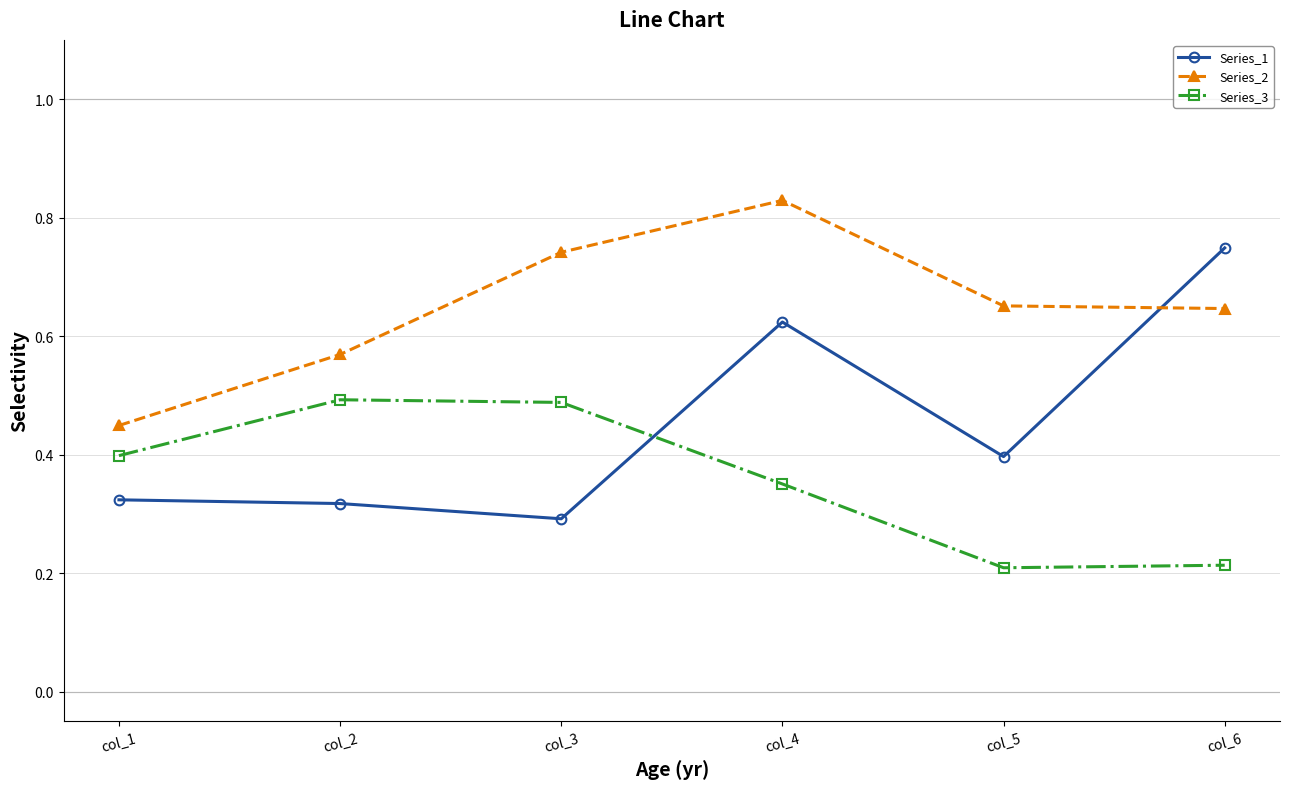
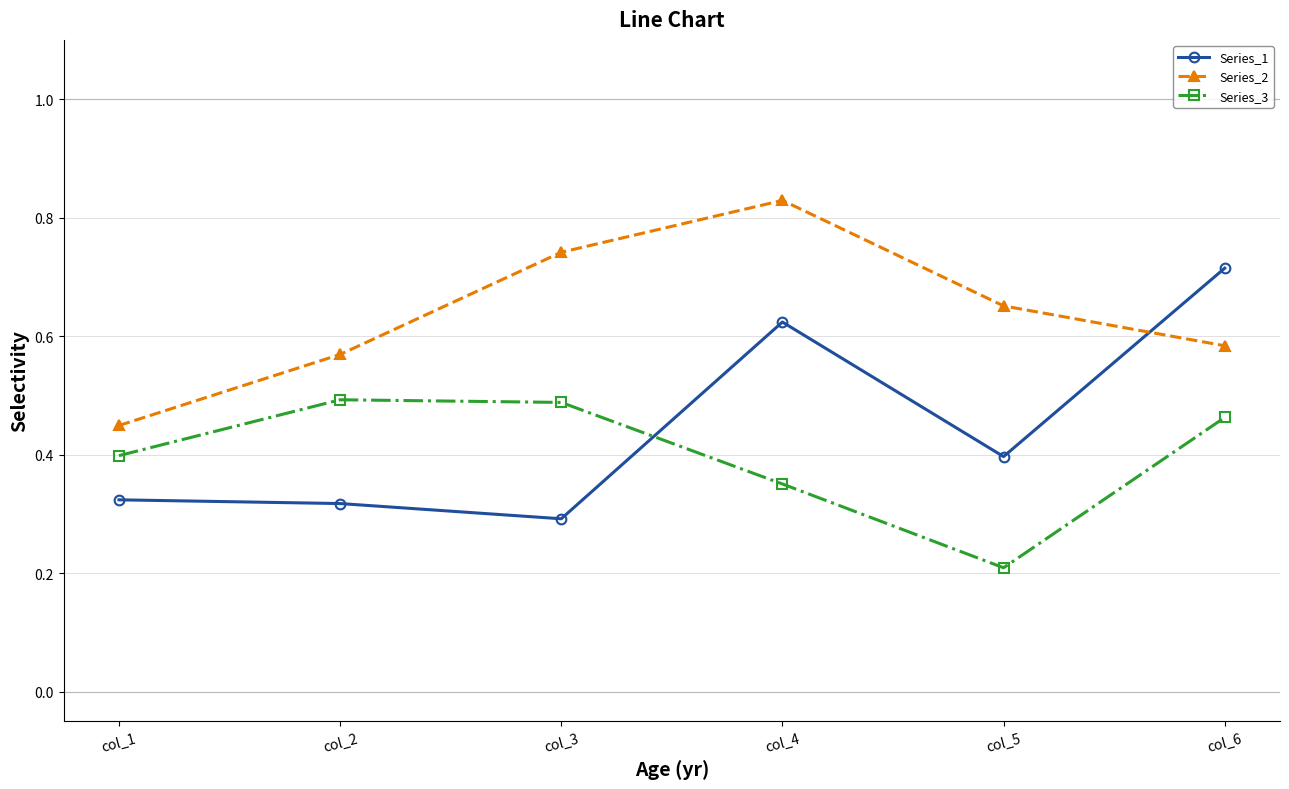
Series_1, col_6: 0.75 -> 0.71
Series_2, col_6: 0.65 -> 0.58
Series_3, col_6: 0.21 -> 0.46
